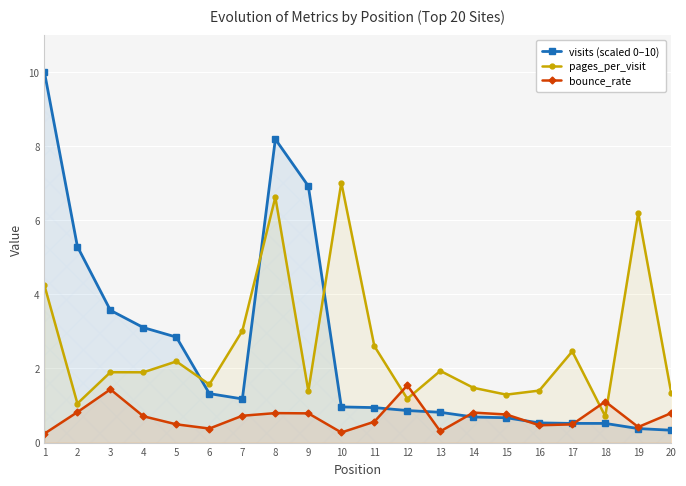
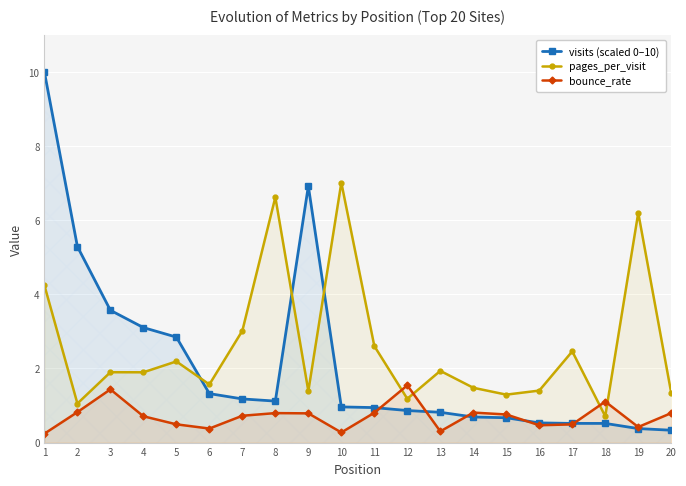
visits (scaled 0–10), 8: 8.2 -> 1.1
bounce_rate, 11: 0.6 -> 0.8
